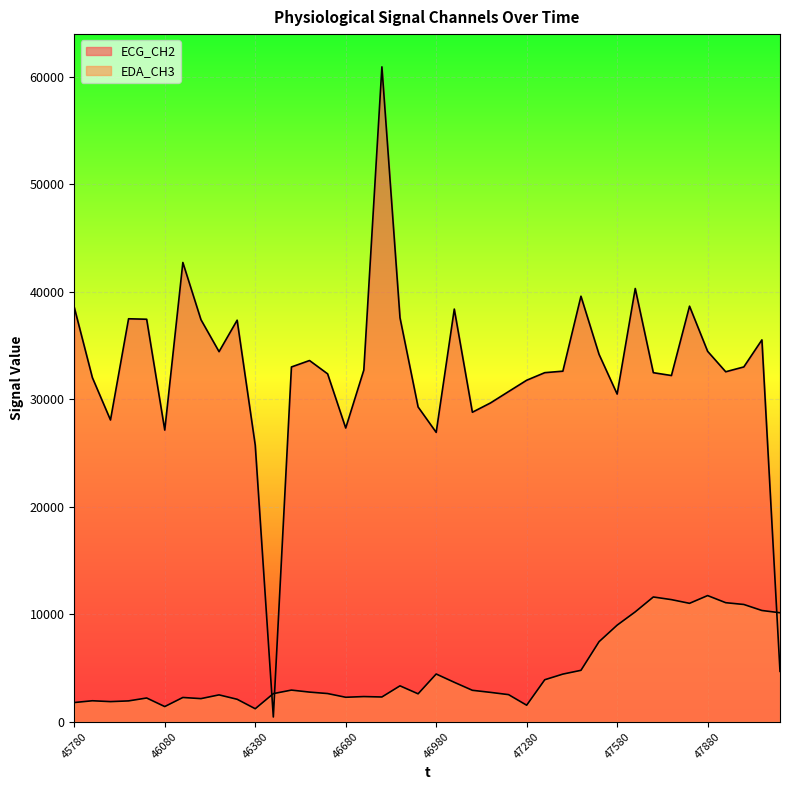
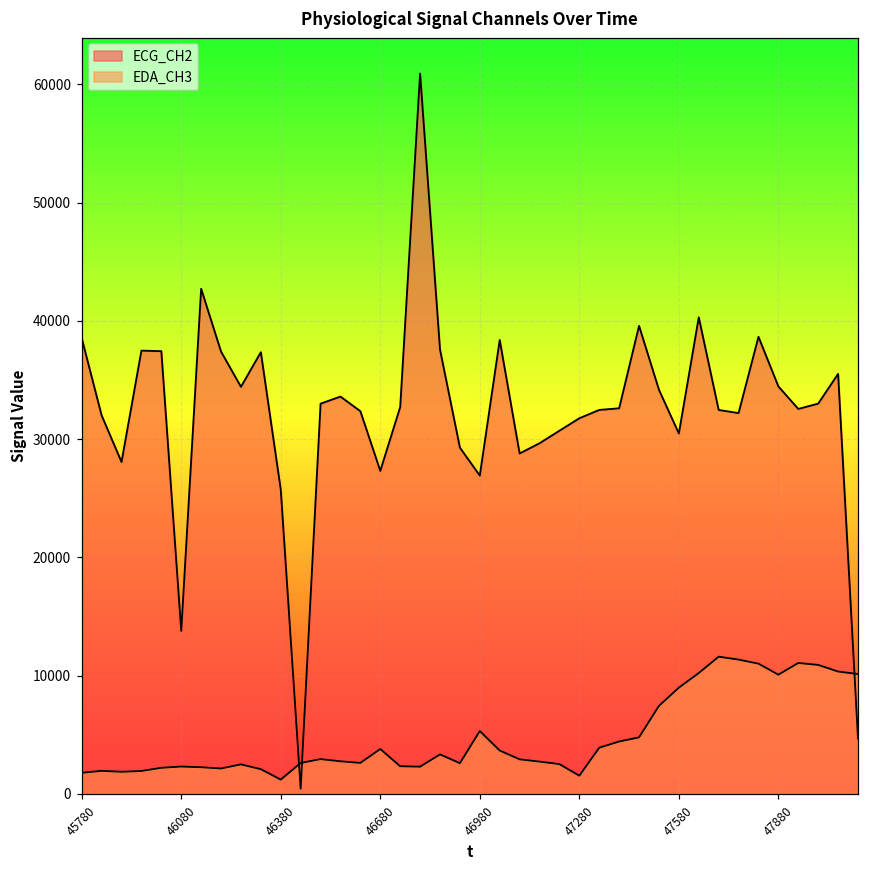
ECG_CH2, 46080: 27100 -> 13800
EDA_CH3, 46080: 1400 -> 2300
EDA_CH3, 46680: 2300 -> 3800
EDA_CH3, 46980: 4400 -> 5300
EDA_CH3, 47880: 11700 -> 10100
